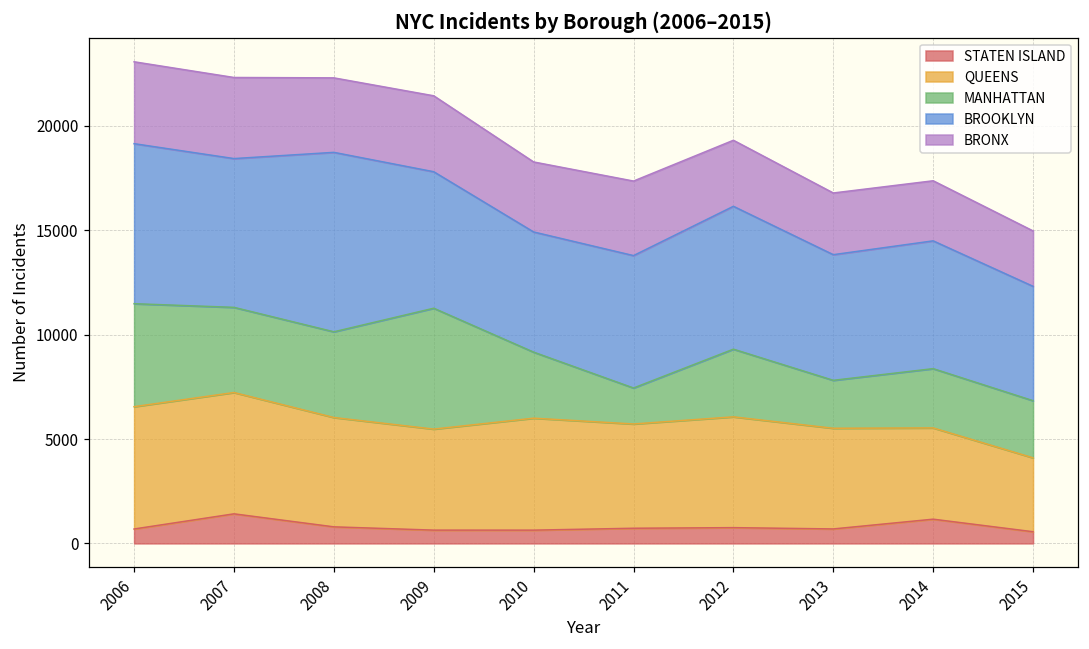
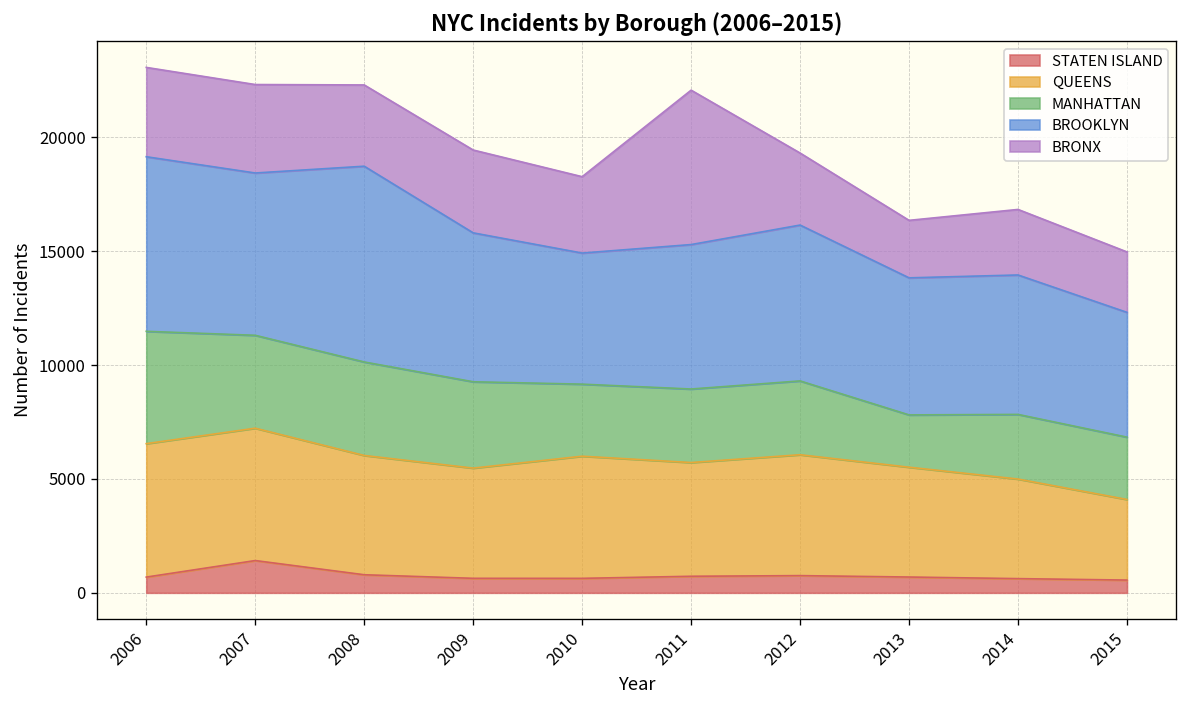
MANHATTAN, 2009: 5800 -> 3800
MANHATTAN, 2011: 1700 -> 3200
BRONX, 2011: 3600 -> 6800
BRONX, 2013: 3000 -> 2500
STATEN ISLAND, 2014: 1200 -> 600
